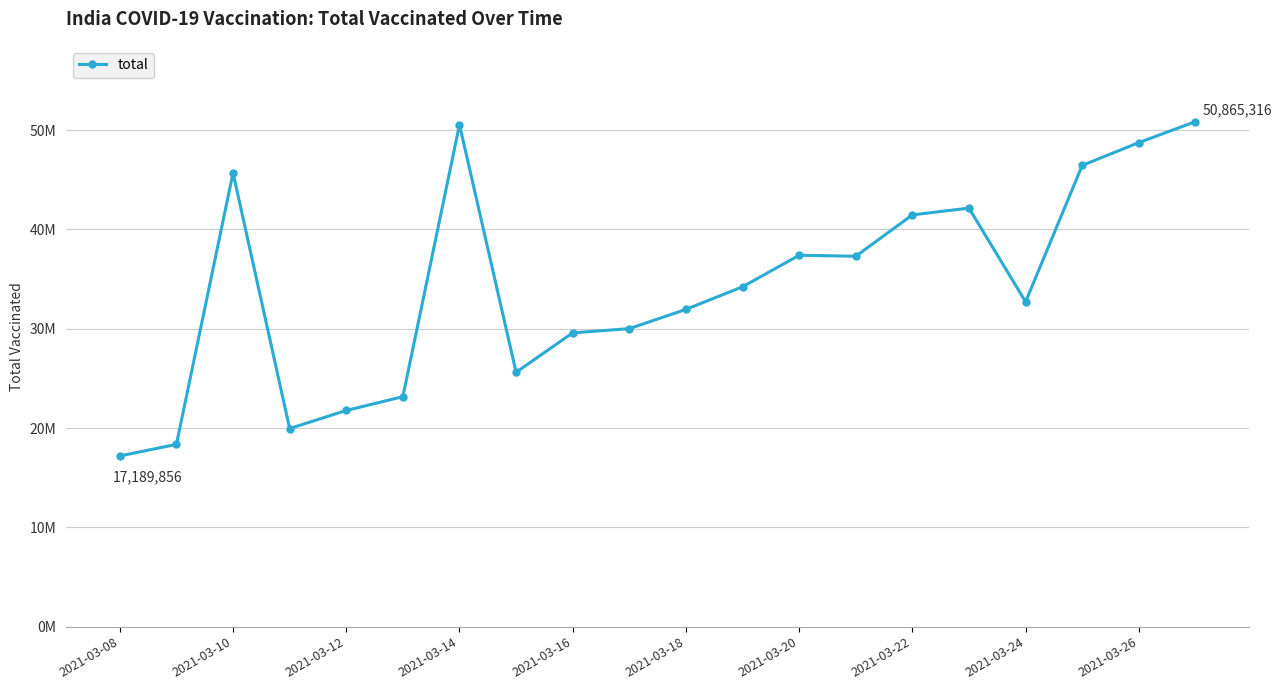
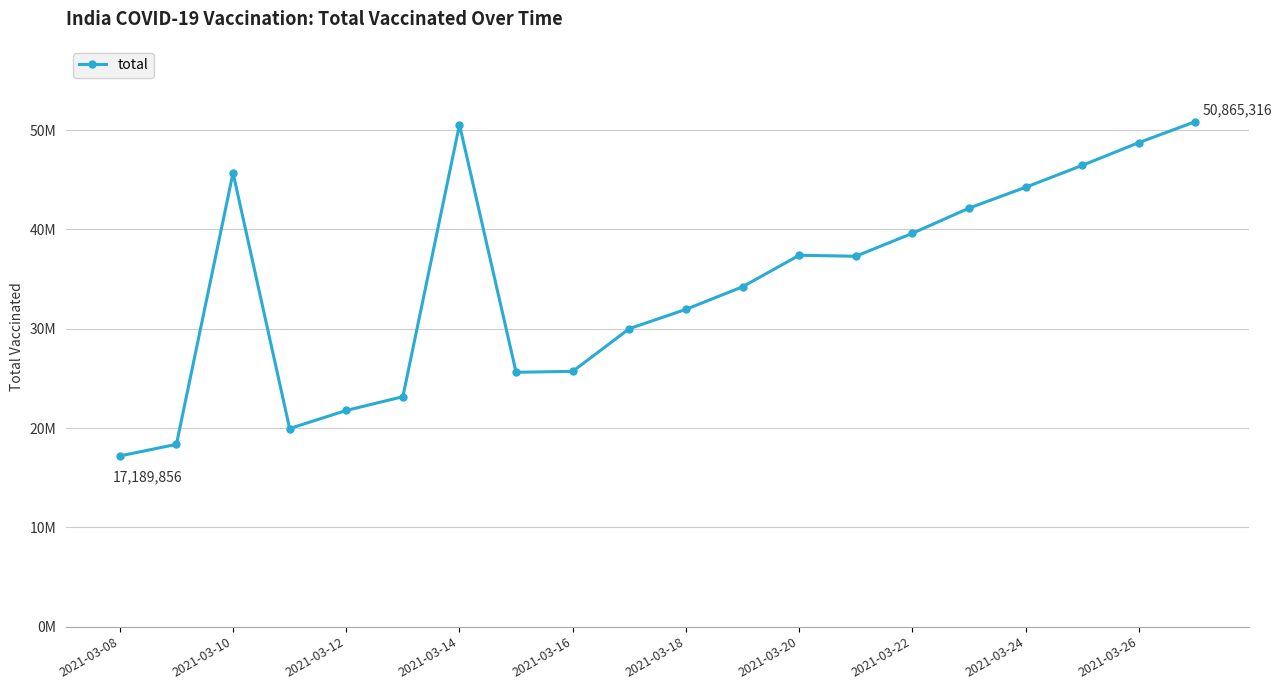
2021-03-16: 30000000 -> 26000000
2021-03-22: 41000000 -> 40000000
2021-03-24: 33000000 -> 44000000
